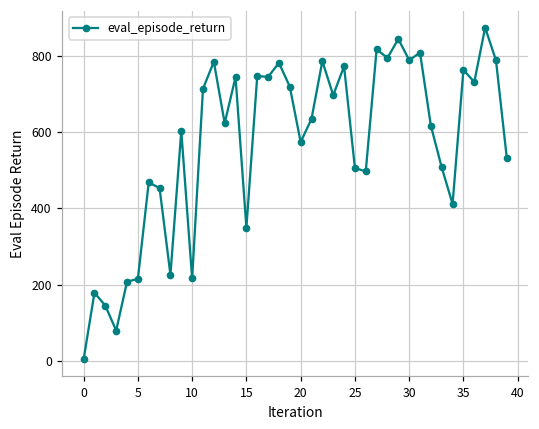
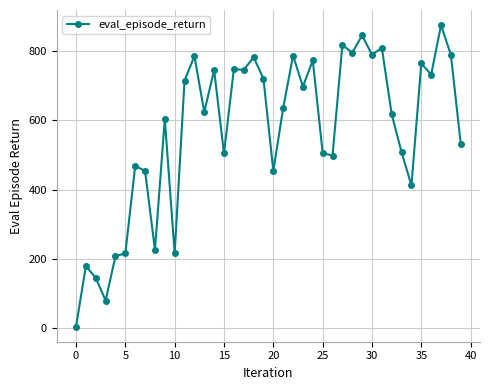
15: 350 -> 500
20: 570 -> 450
